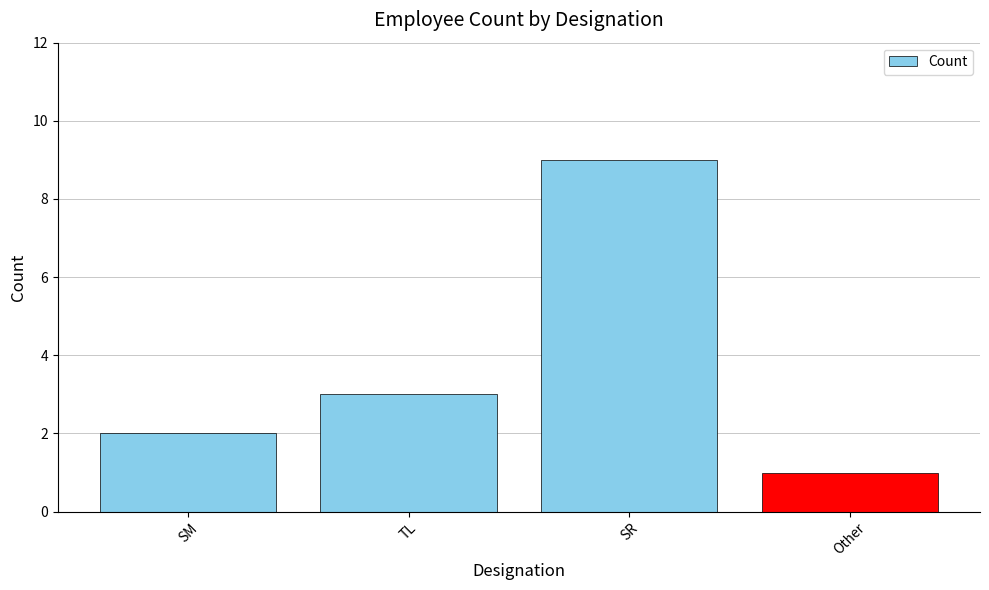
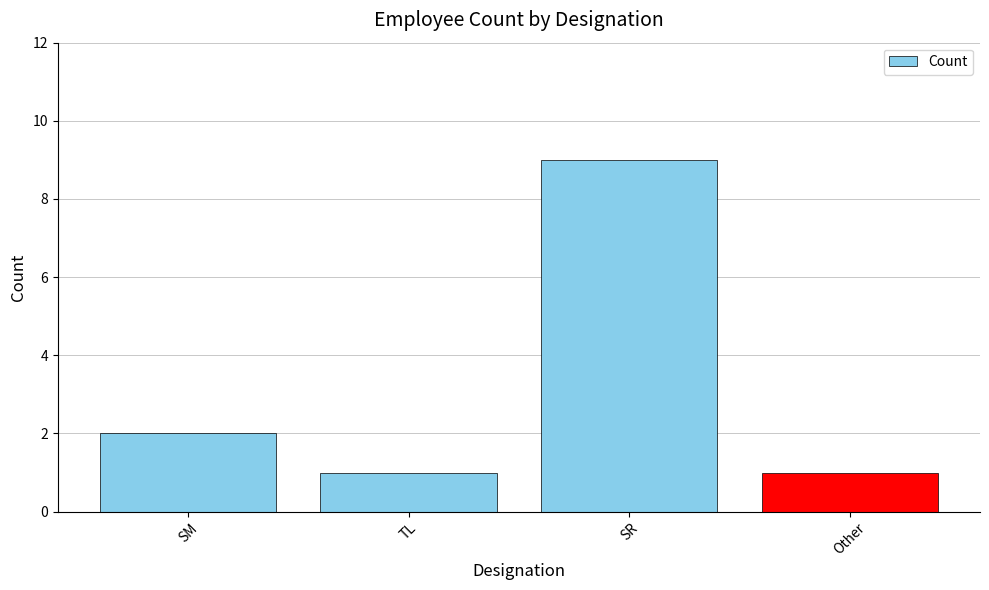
TL: 3 -> 1
